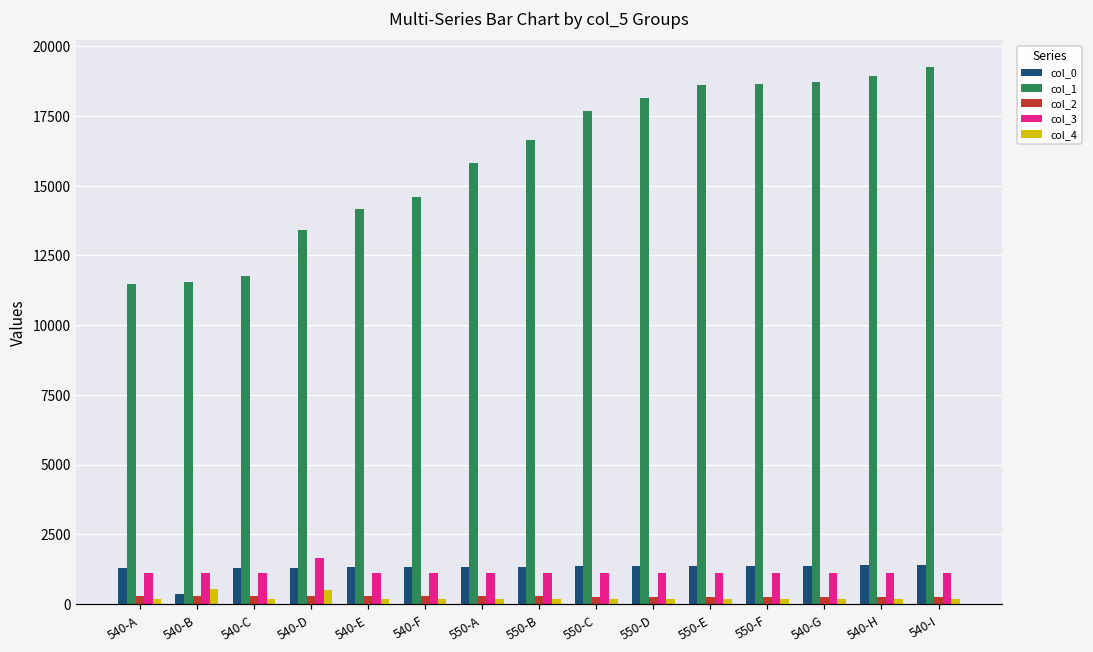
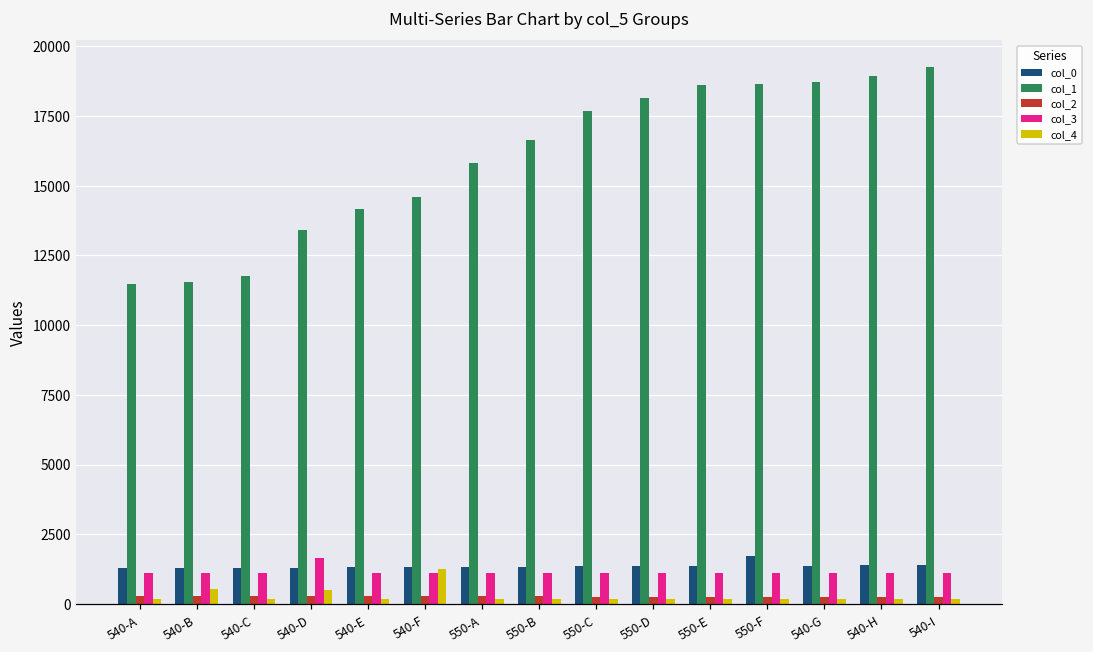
col_0, 540-B: 300 -> 1300
col_4, 540-F: 200 -> 1300
col_0, 550-F: 1400 -> 1700
